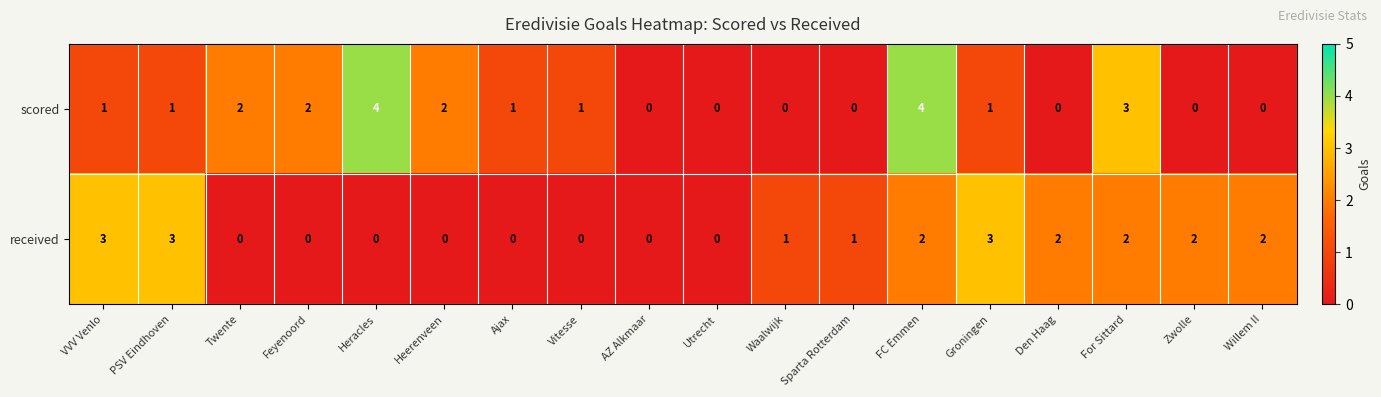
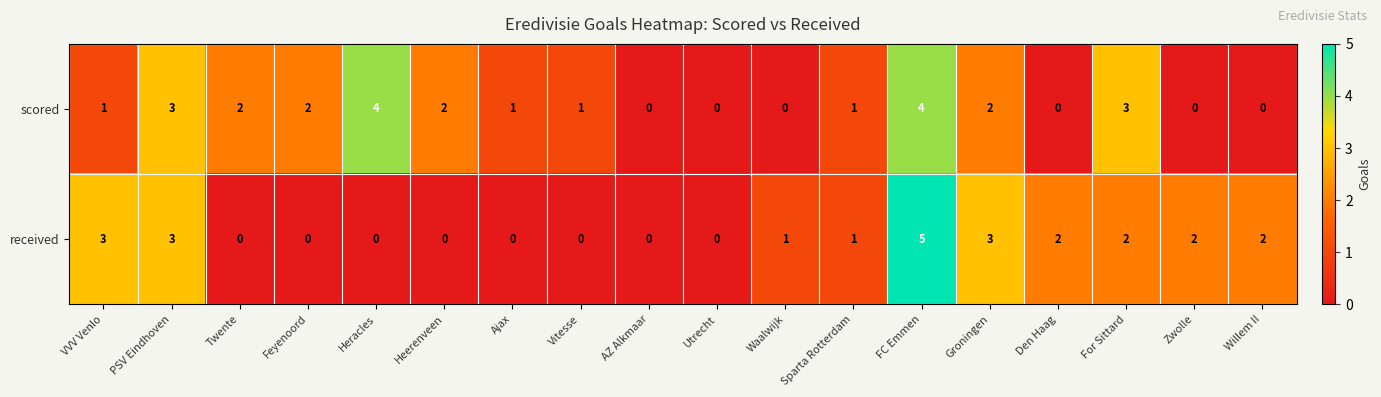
scored, PSV Eindhoven: 1 -> 3
scored, Sparta Rotterdam: 0 -> 1
scored, Groningen: 1 -> 2
received, FC Emmen: 2 -> 5
